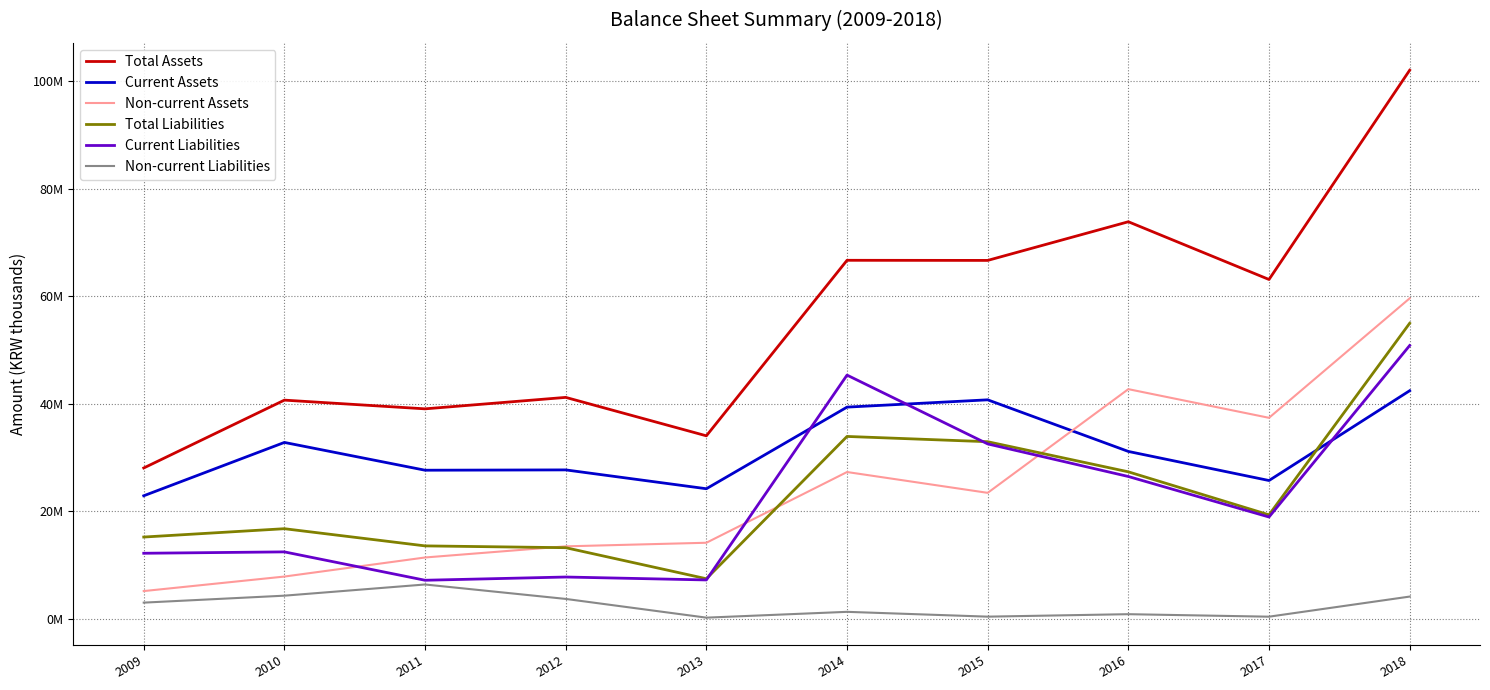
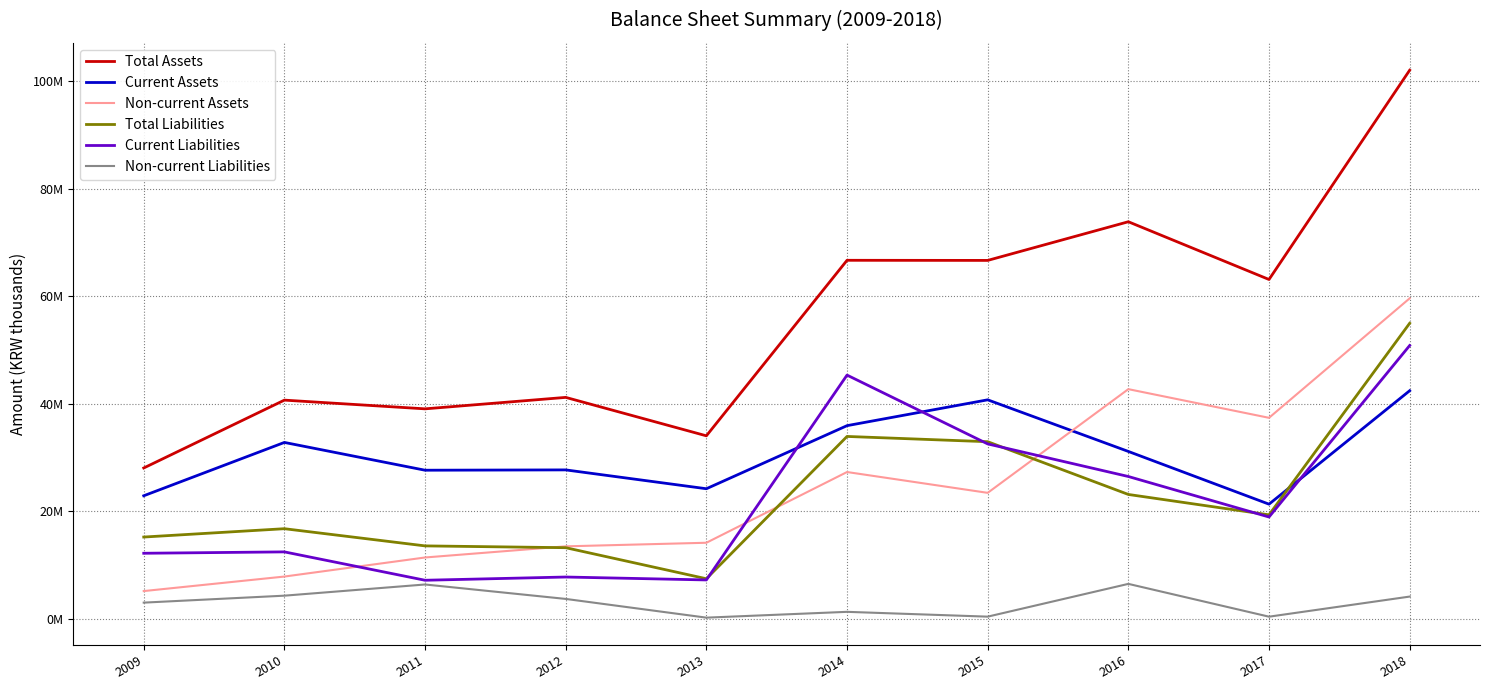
Current Assets, 2014: 39000000 -> 36000000
Total Liabilities, 2016: 27000000 -> 23000000
Non-current Liabilities, 2016: 1000000 -> 7000000
Current Assets, 2017: 26000000 -> 21000000
